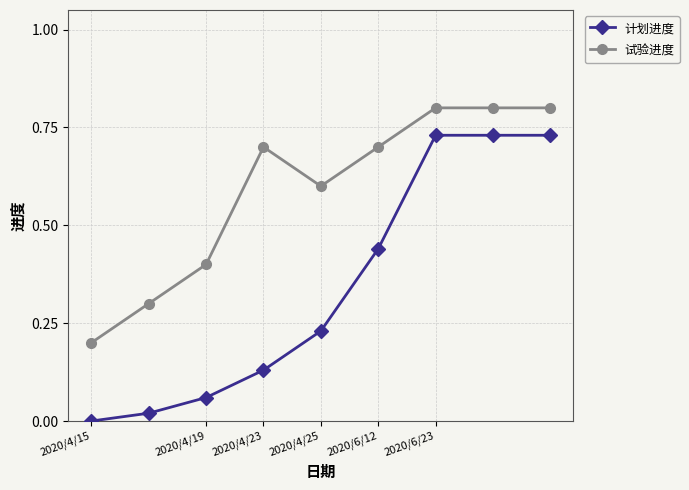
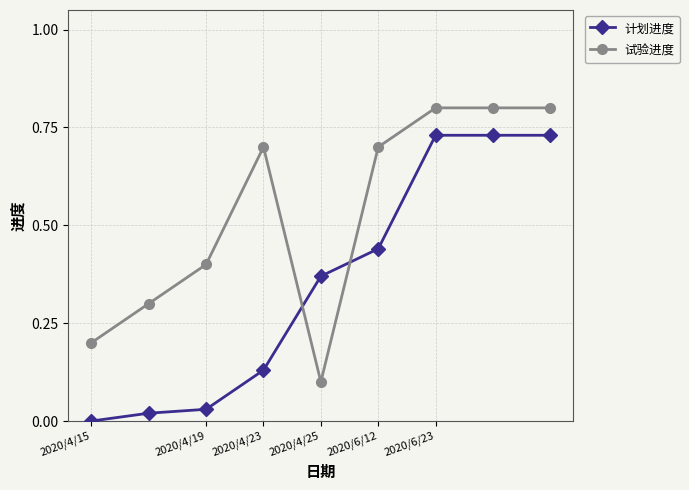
计划进度, 2020/4/19: 0.06 -> 0.03
计划进度, 2020/4/25: 0.23 -> 0.37
试验进度, 2020/4/25: 0.6 -> 0.1
